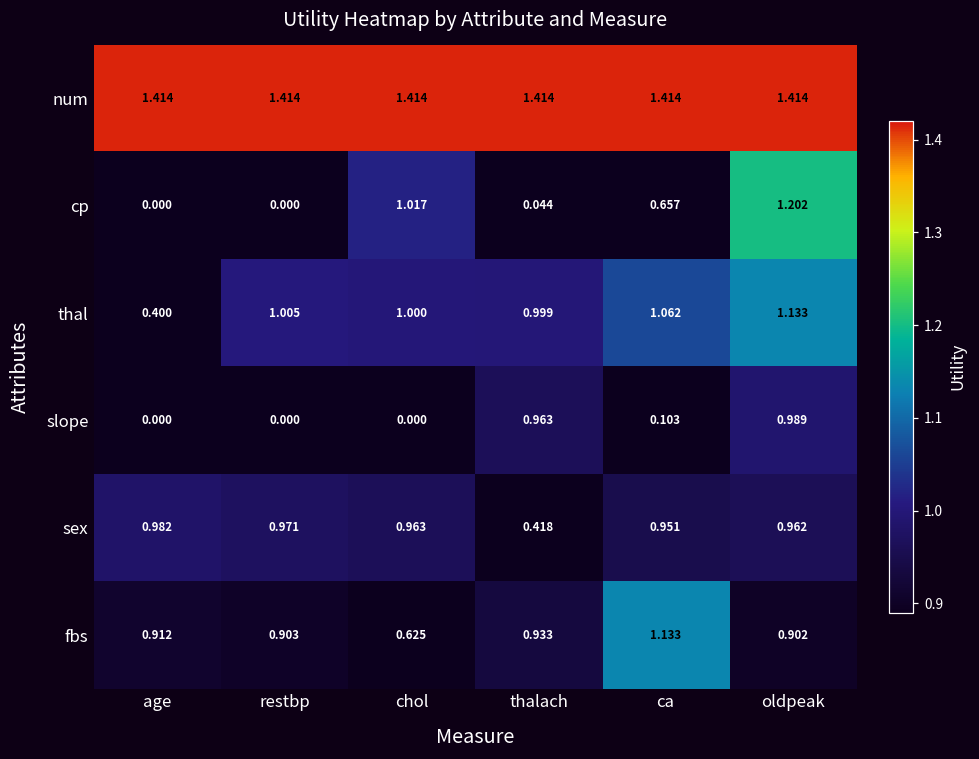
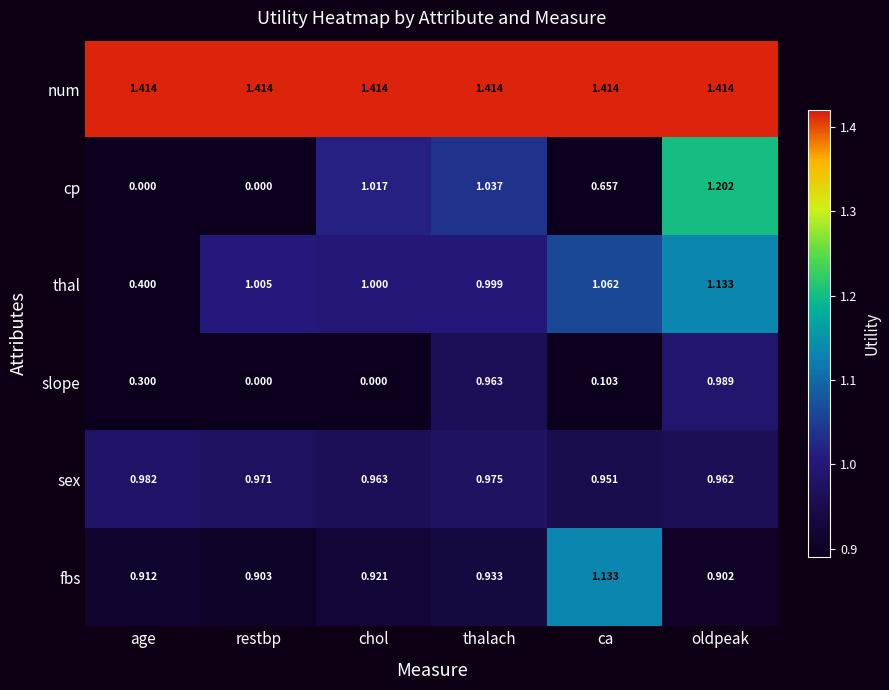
cp, thalach: 0.044 -> 1.037
slope, age: 0.000 -> 0.300
sex, thalach: 0.418 -> 0.975
fbs, chol: 0.625 -> 0.921
